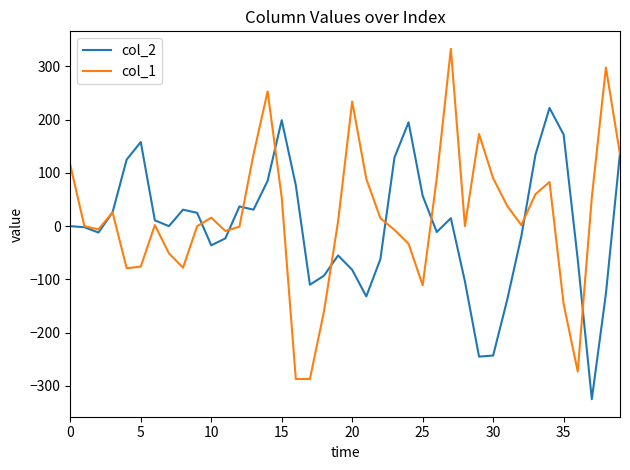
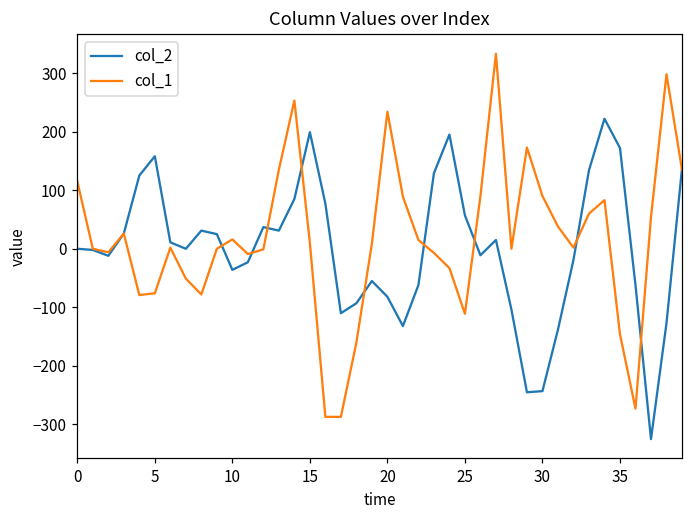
col_1, 15: 50 -> 10
